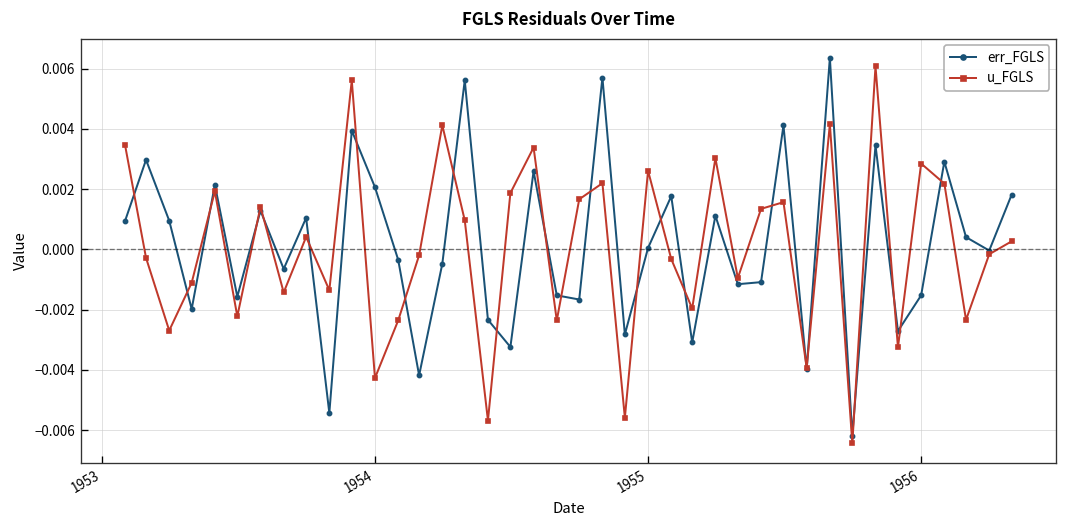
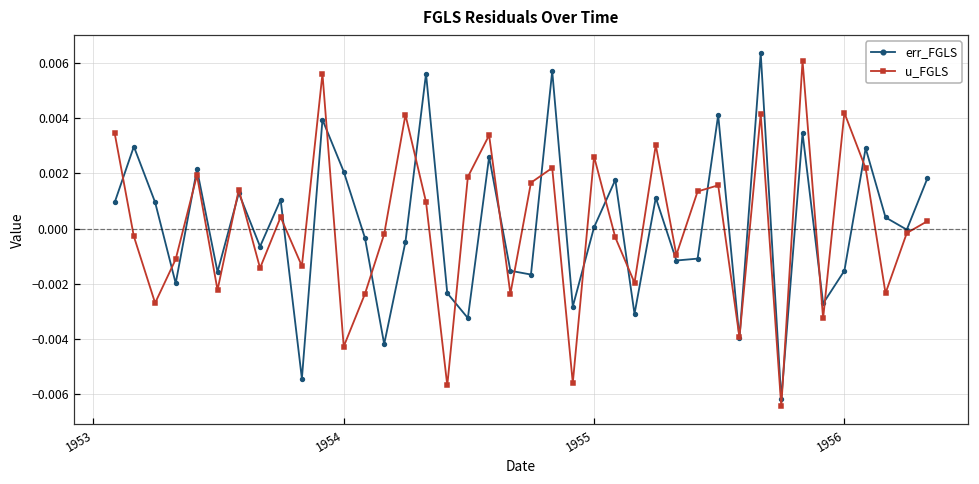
u_FGLS, 1956: 0.0029 -> 0.0042
